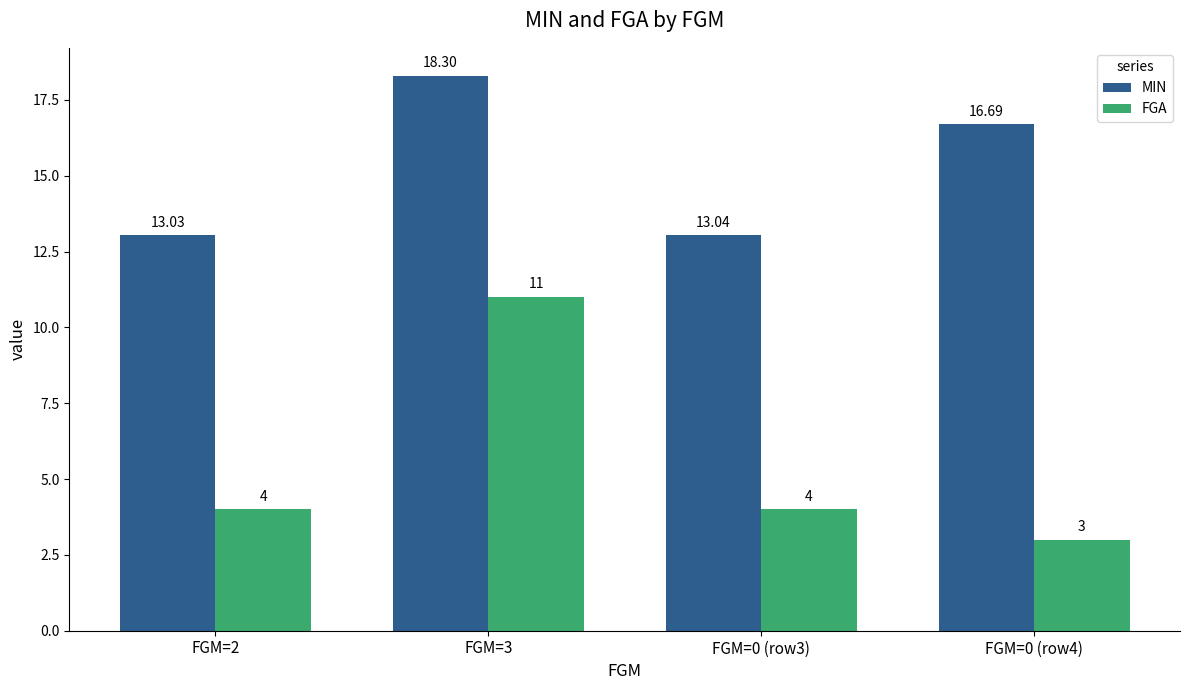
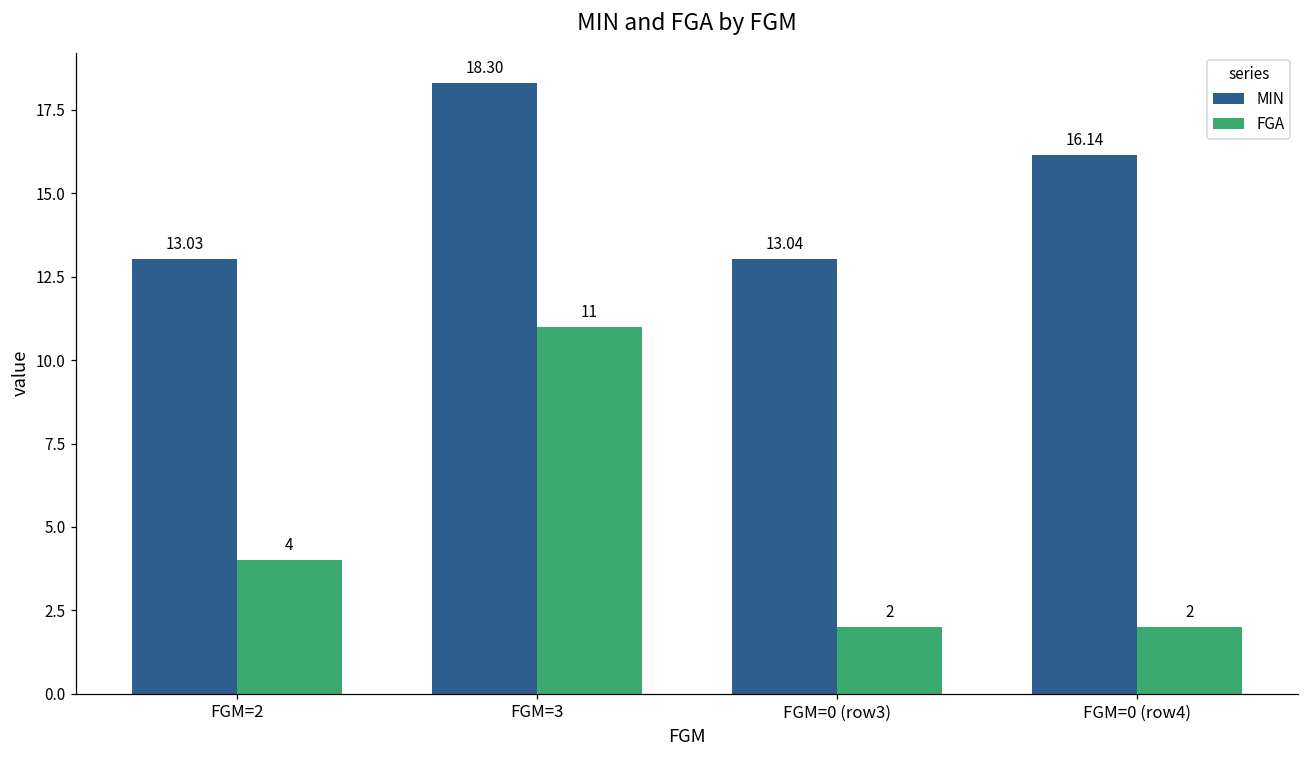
FGA, FGM=0 (row3): 4 -> 2
MIN, FGM=0 (row4): 16.69 -> 16.14
FGA, FGM=0 (row4): 3 -> 2
